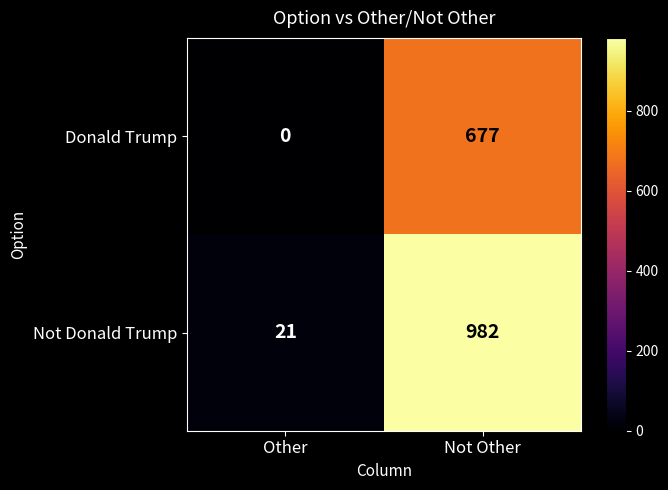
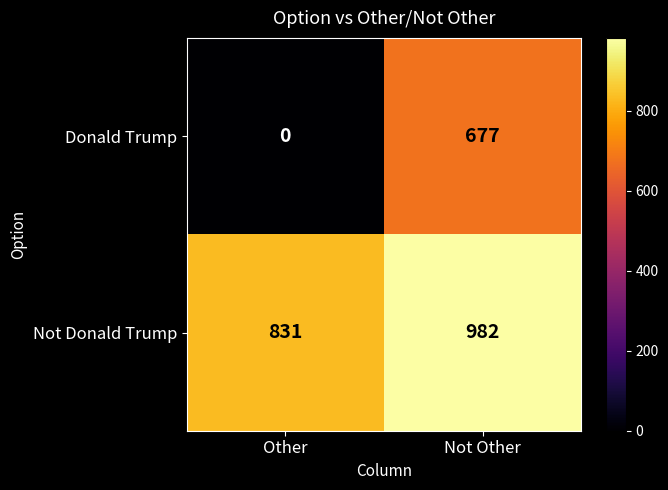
Not Donald Trump, Other: 21 -> 831
